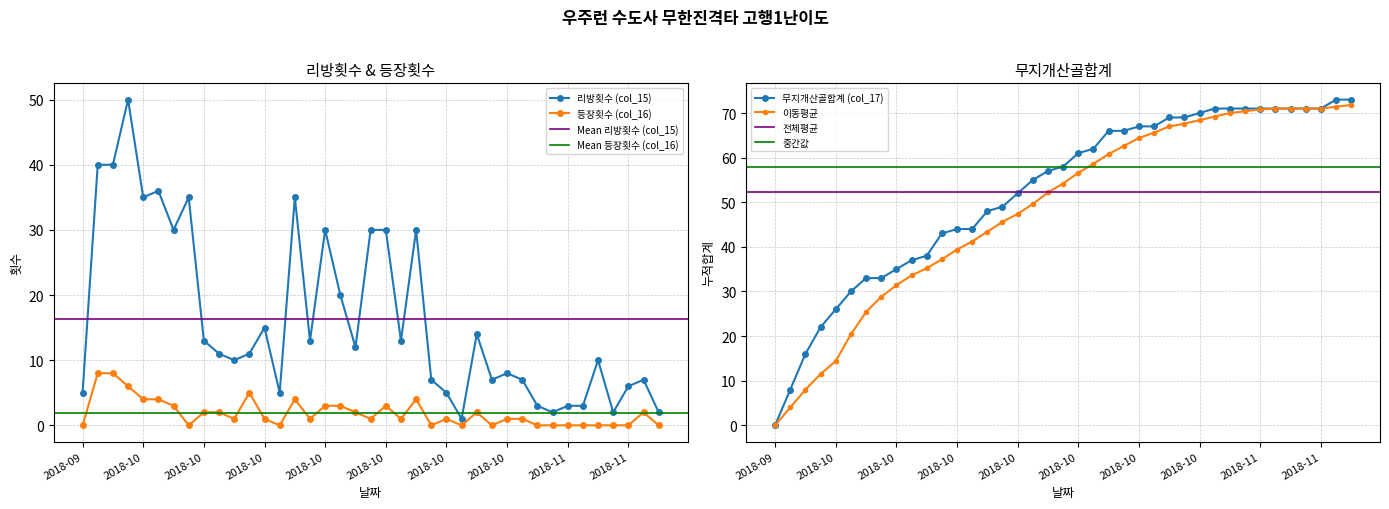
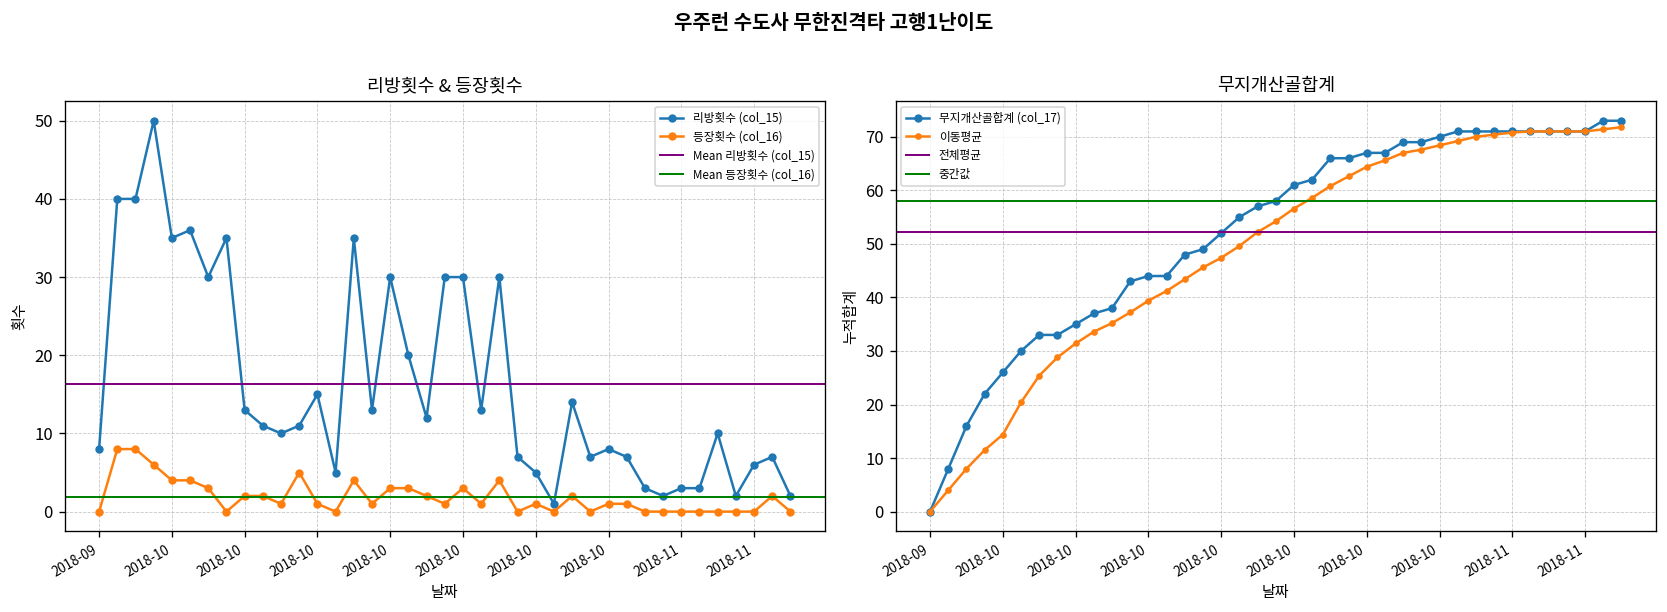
리방횟수 & 등장횟수, 리방횟수 (col_15), 2018-09: 5 -> 8
